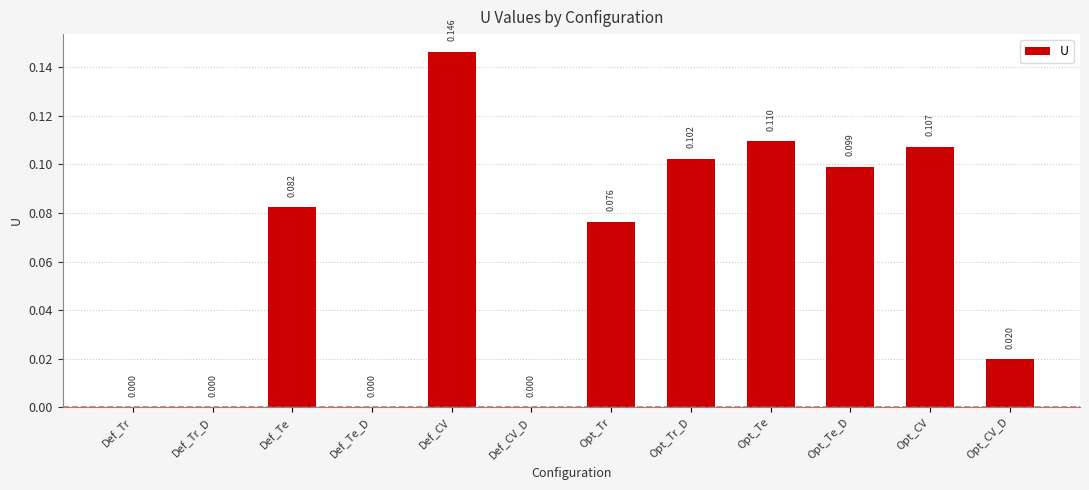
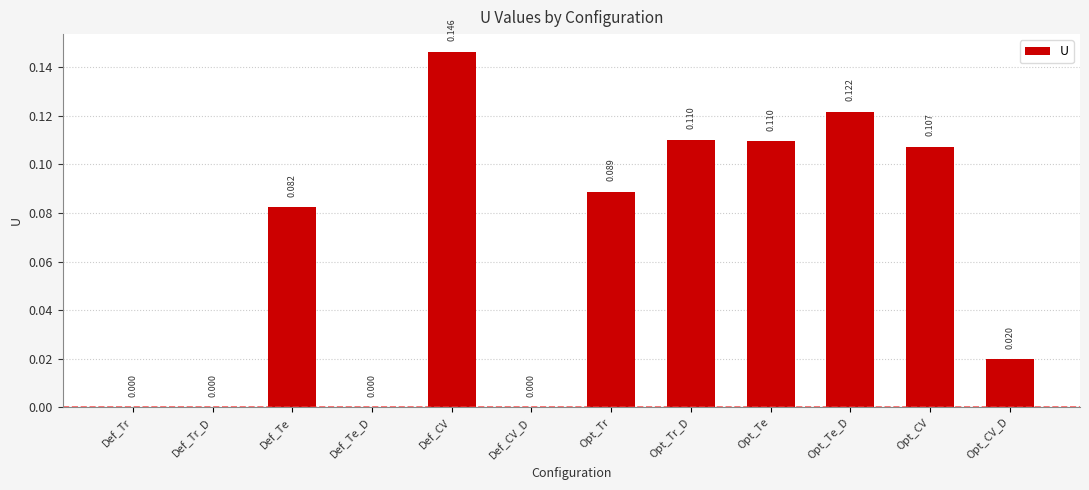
Opt_Tr: 0.076 -> 0.089
Opt_Tr_D: 0.102 -> 0.110
Opt_Te_D: 0.099 -> 0.122
